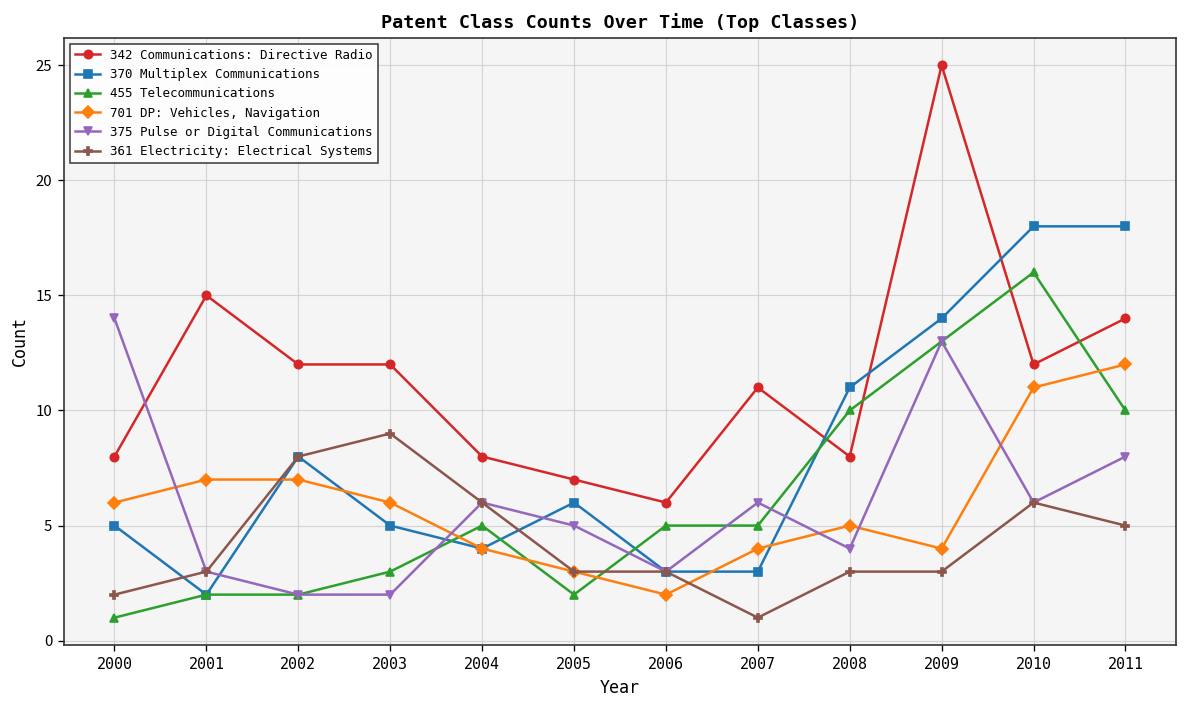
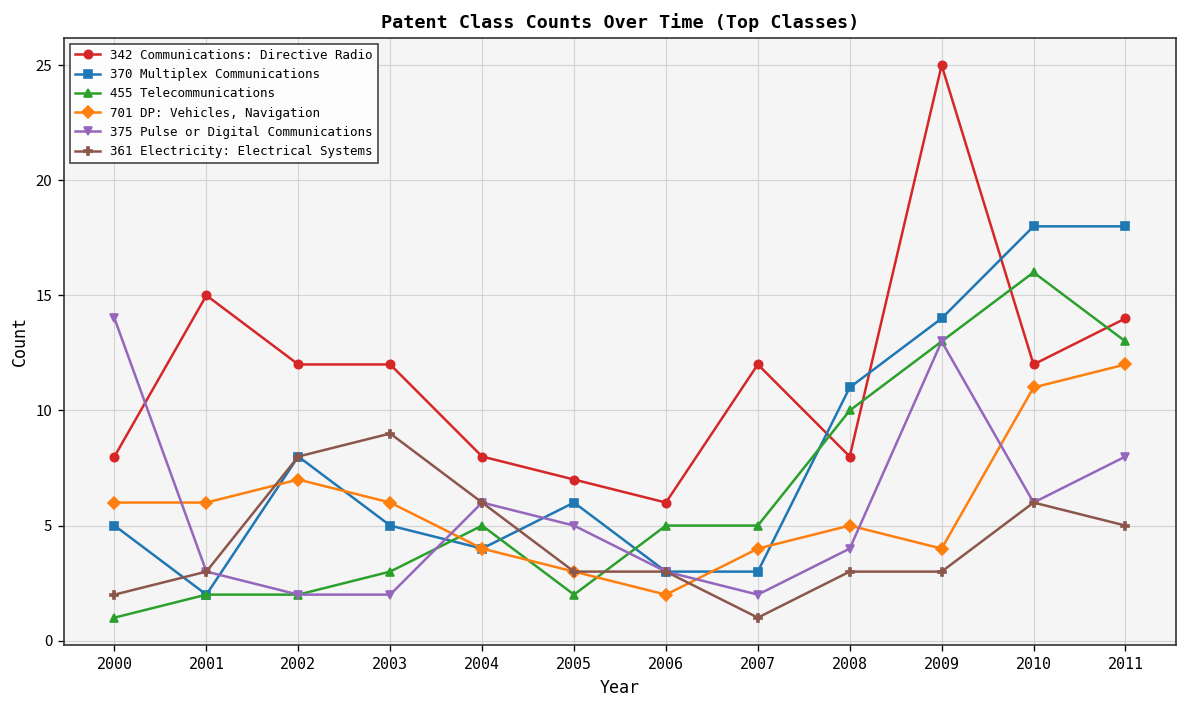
701 DP: Vehicles, Navigation, 2001: 7 -> 6
342 Communications: Directive Radio, 2007: 11 -> 12
375 Pulse or Digital Communications, 2007: 6 -> 2
455 Telecommunications, 2011: 10 -> 13
